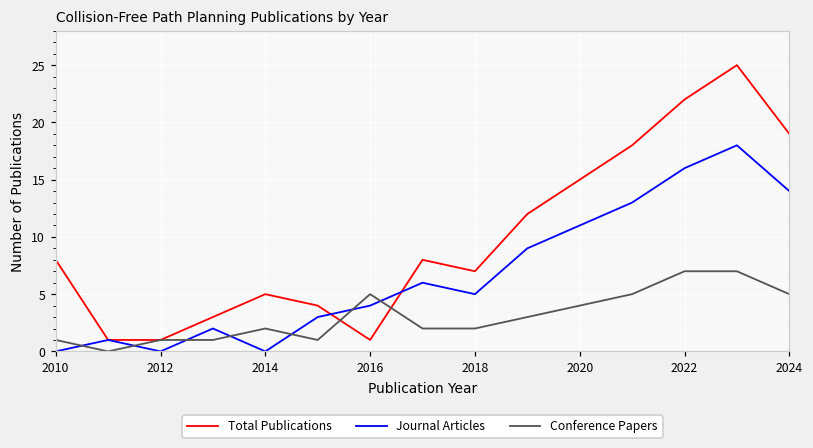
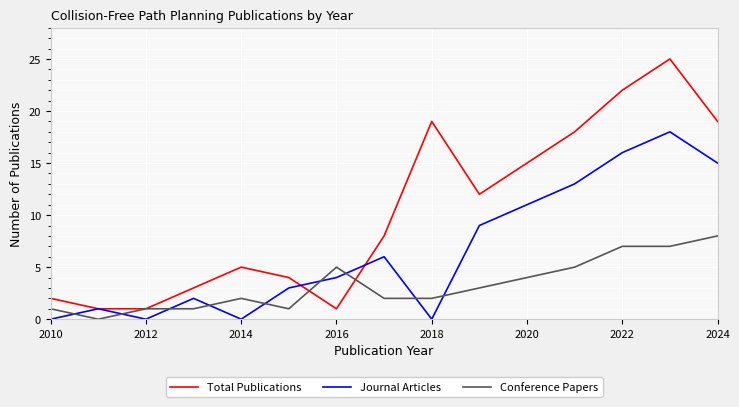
Total Publications, 2010: 8 -> 2
Total Publications, 2018: 7 -> 19
Journal Articles, 2018: 5 -> 0
Journal Articles, 2024: 14 -> 15
Conference Papers, 2024: 5 -> 8
